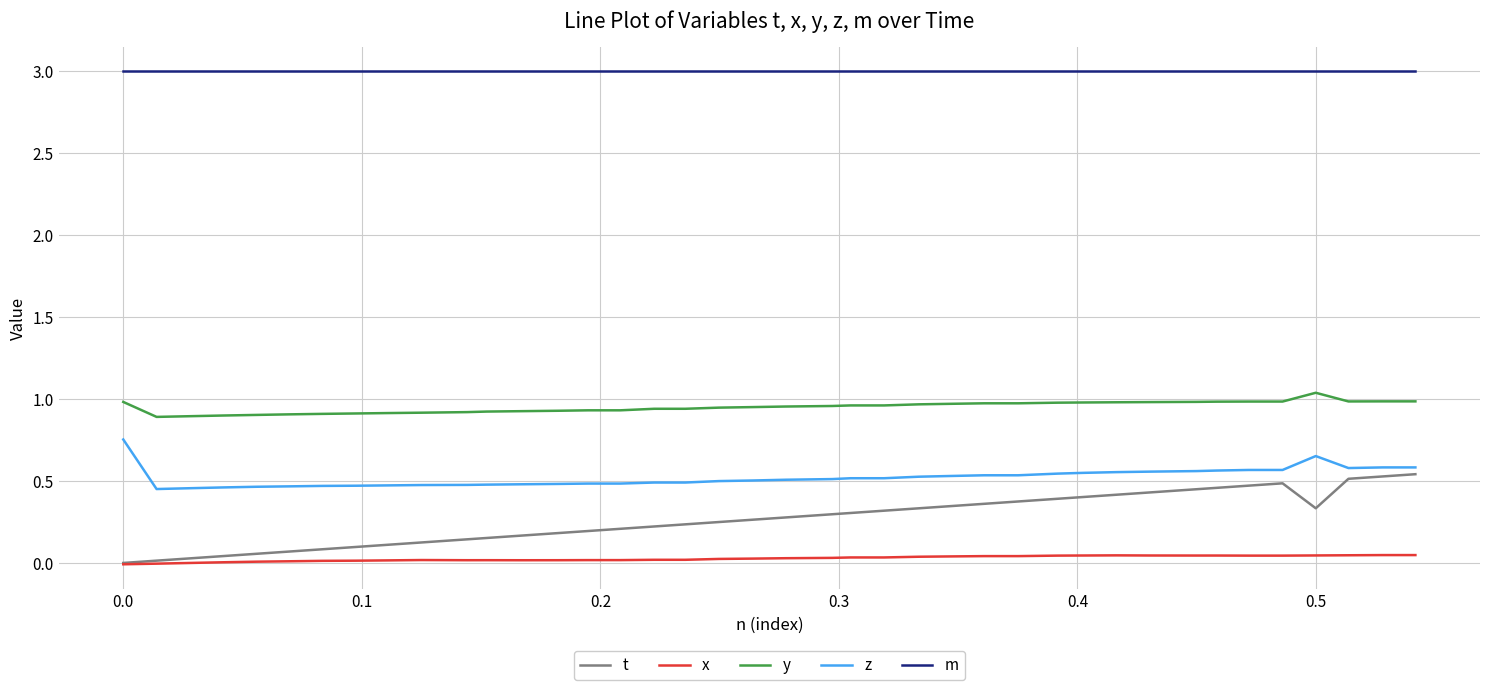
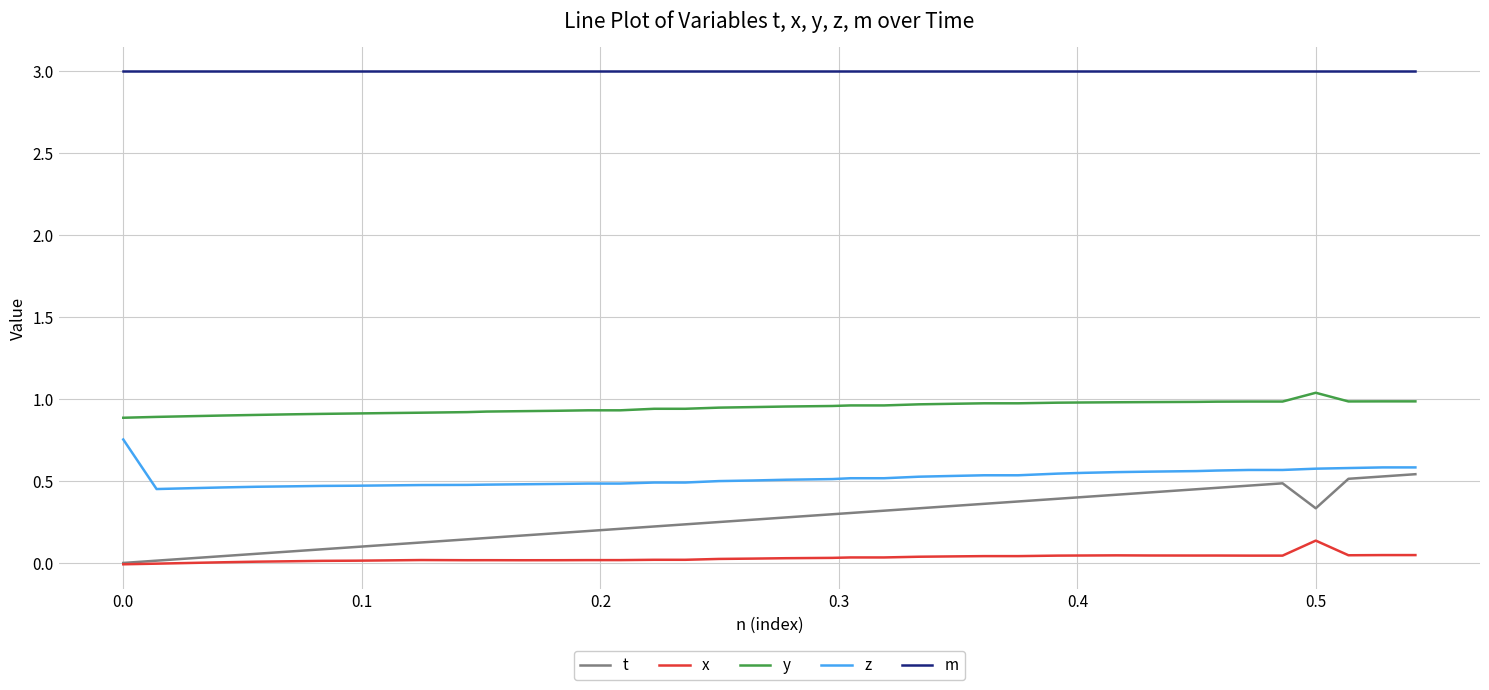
y, 0.0: 0.98 -> 0.89
x, 0.5: 0.05 -> 0.14
z, 0.5: 0.65 -> 0.58
